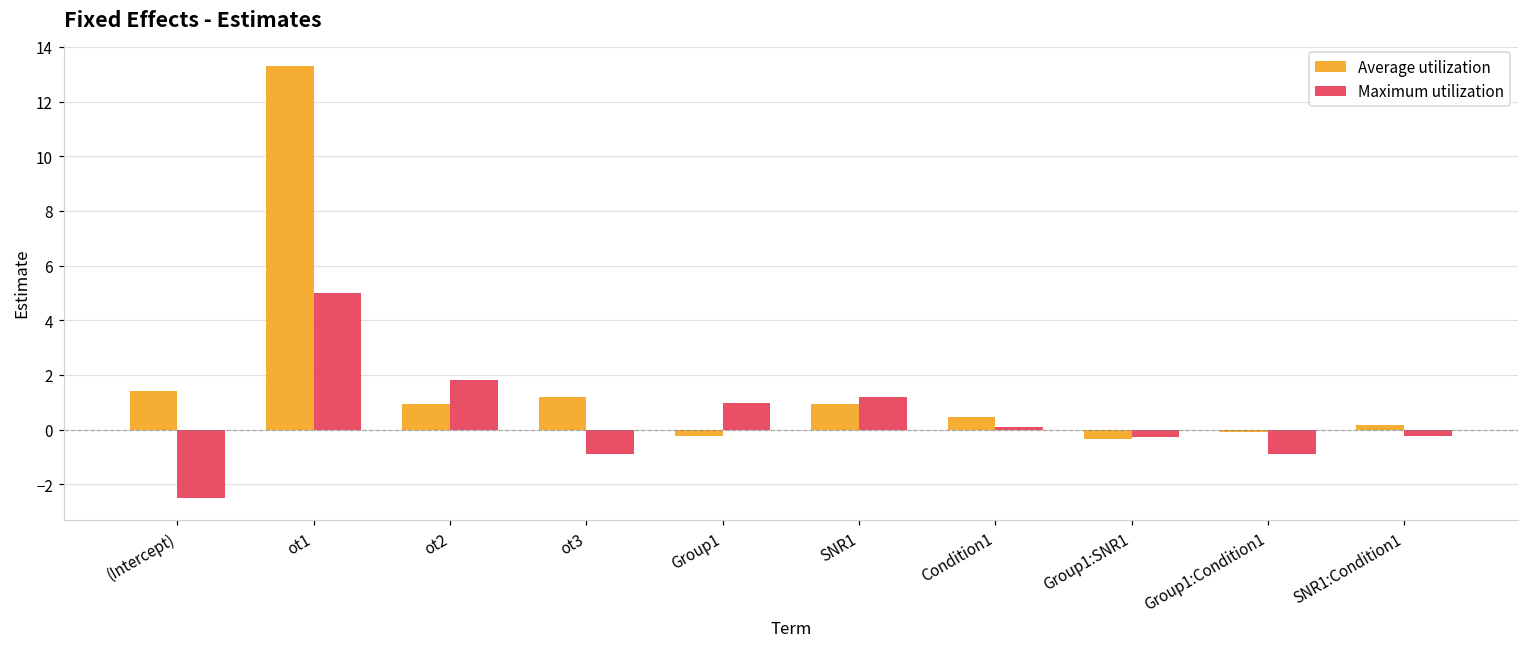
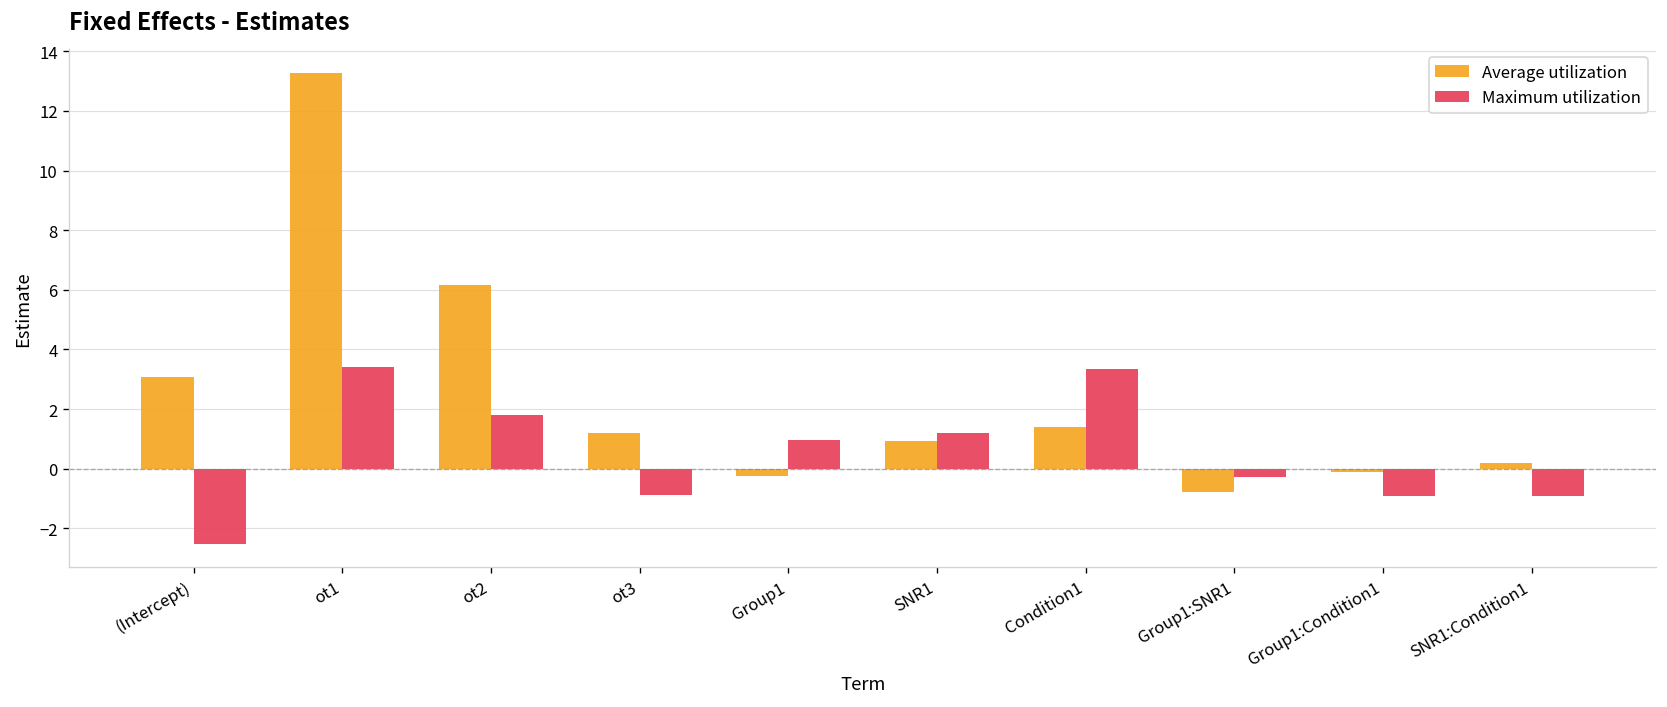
Average utilization, (Intercept): 1.4 -> 3.1
Maximum utilization, ot1: 5.0 -> 3.4
Average utilization, ot2: 0.9 -> 6.2
Average utilization, Condition1: 0.5 -> 1.4
Maximum utilization, Condition1: 0.1 -> 3.3
Average utilization, Group1:SNR1: -0.4 -> -0.8
Maximum utilization, SNR1:Condition1: -0.2 -> -0.9
